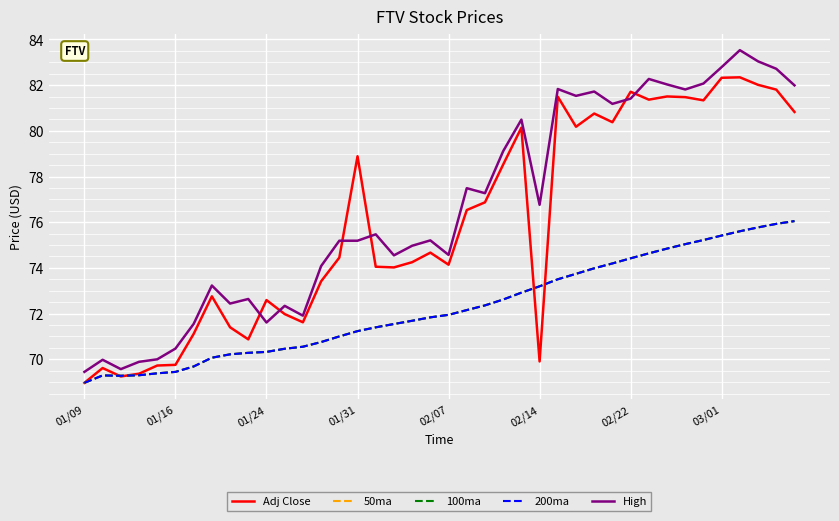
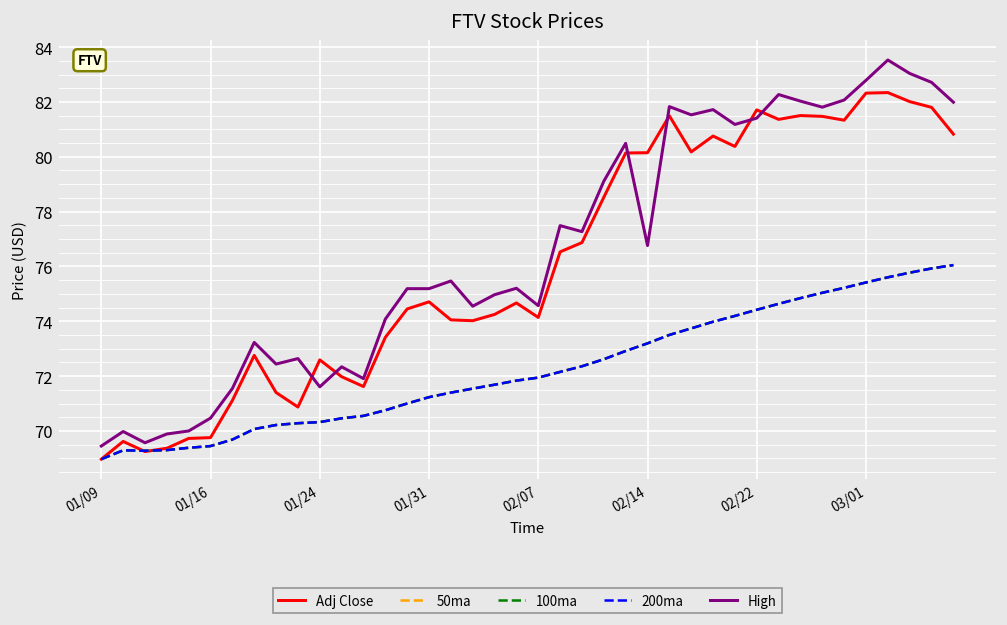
Adj Close, 01/31: 78.9 -> 74.7
Adj Close, 02/14: 69.9 -> 80.1
